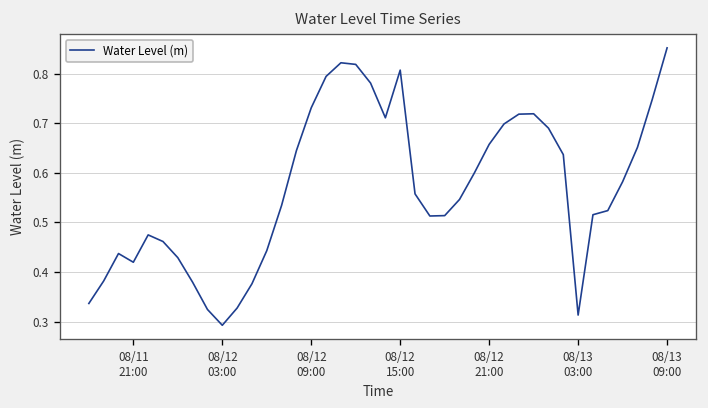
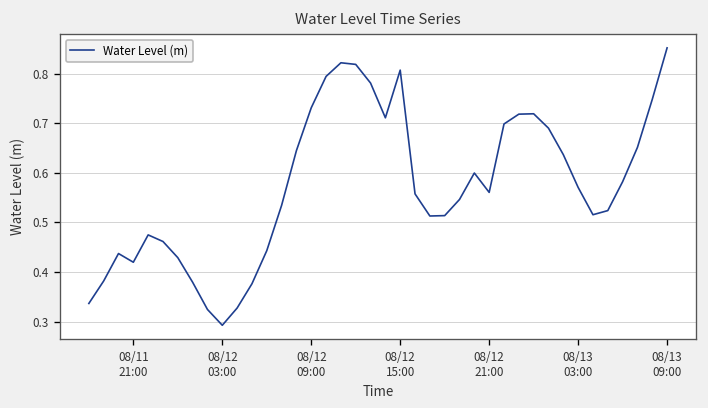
08/12 21:00: 0.66 -> 0.56
08/13 03:00: 0.31 -> 0.57
